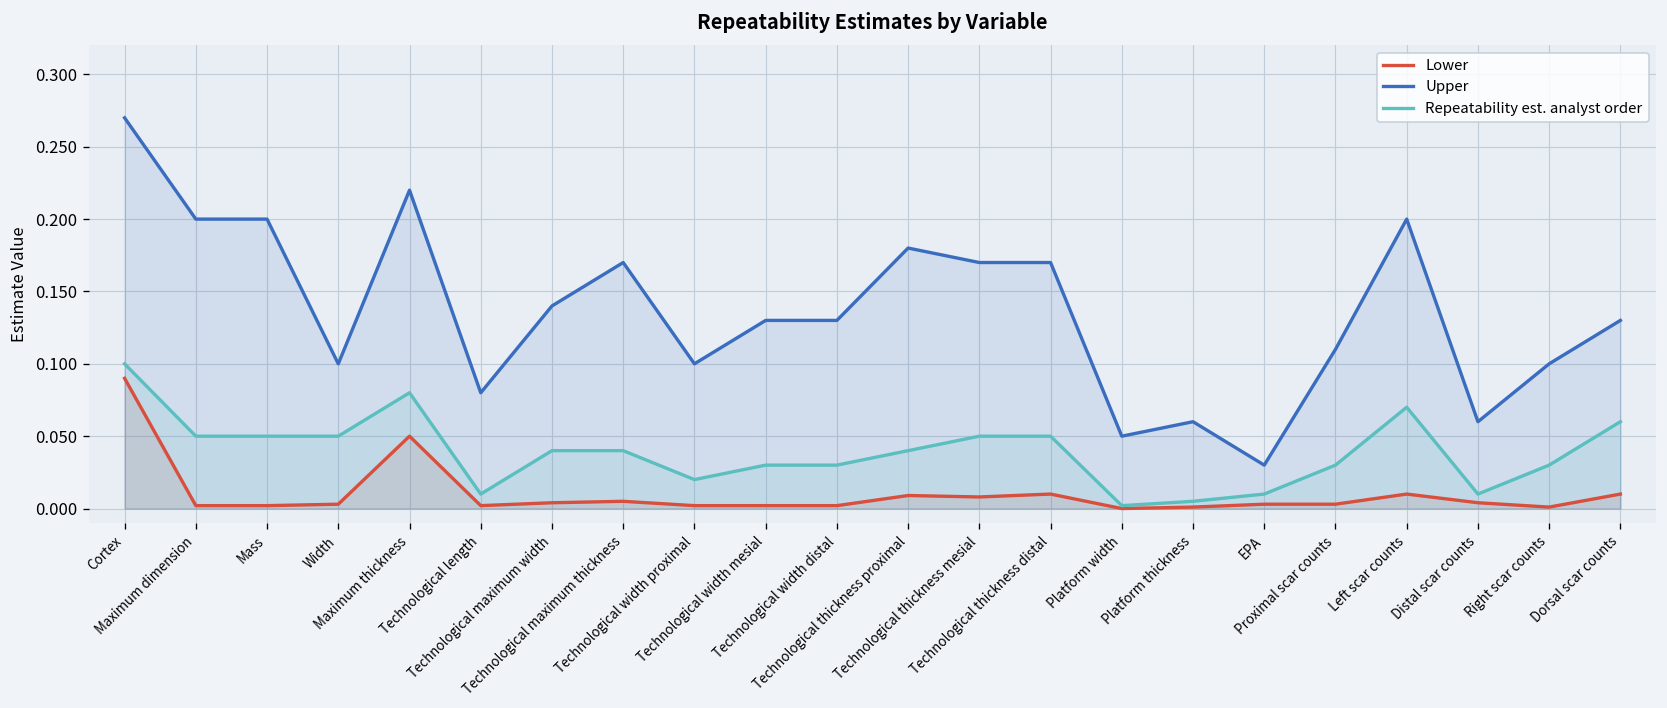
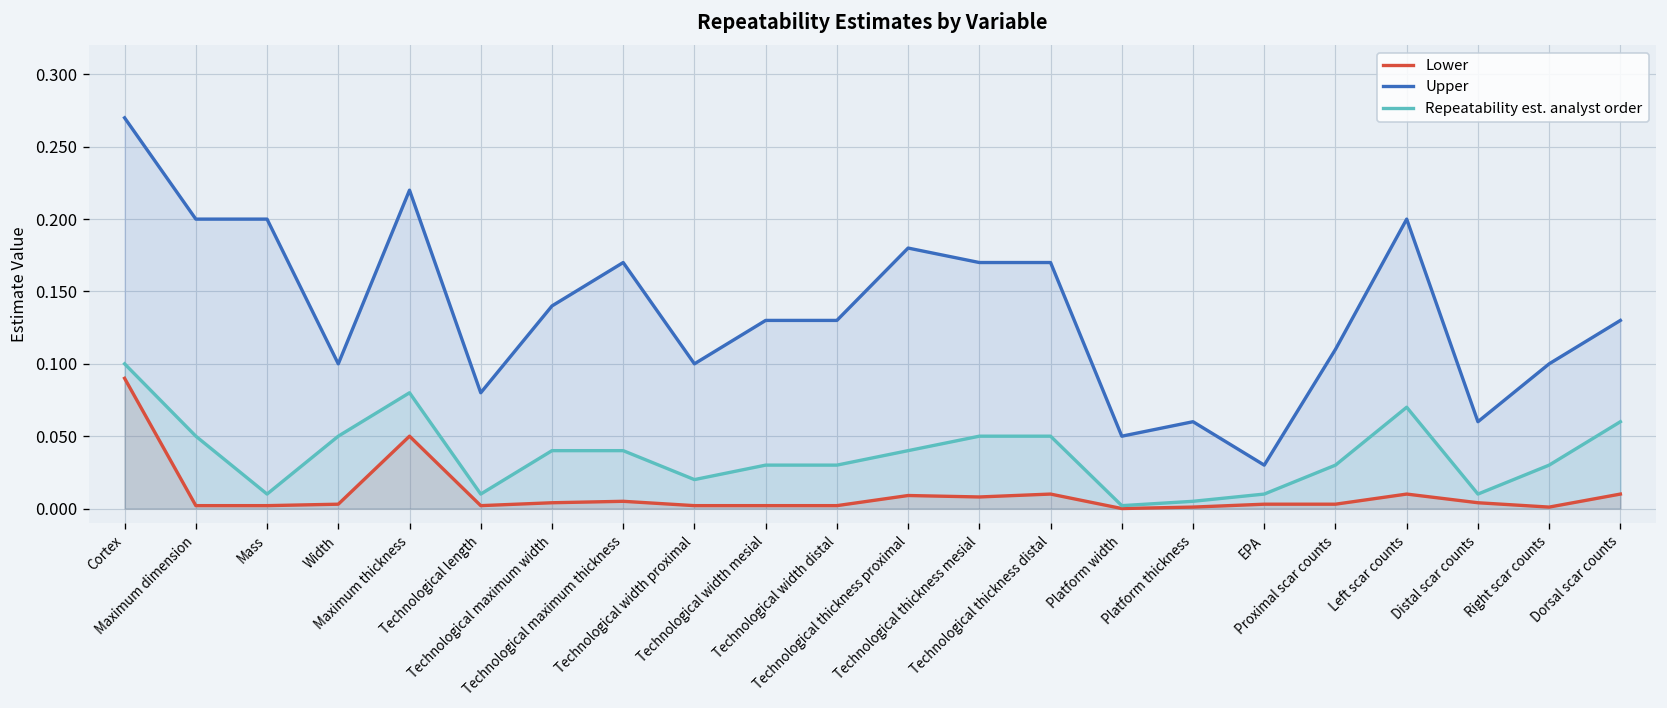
Repeatability est. analyst order, Mass: 0.05 -> 0.01
